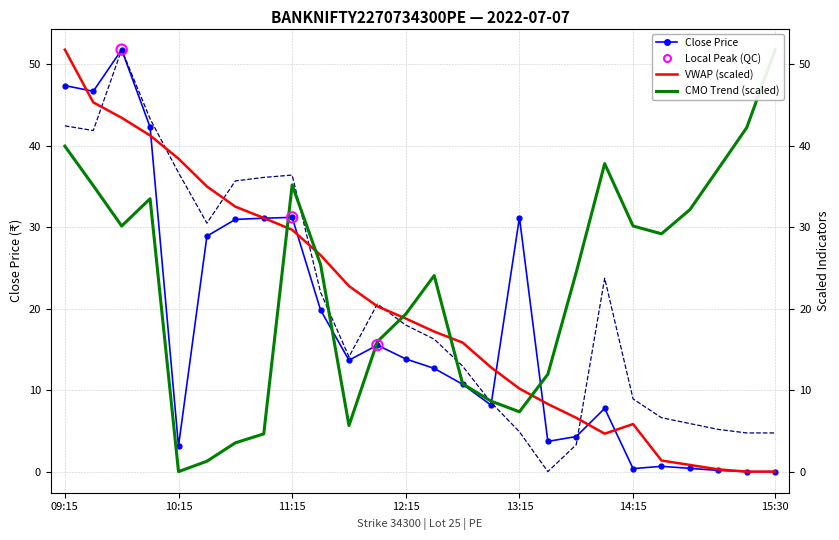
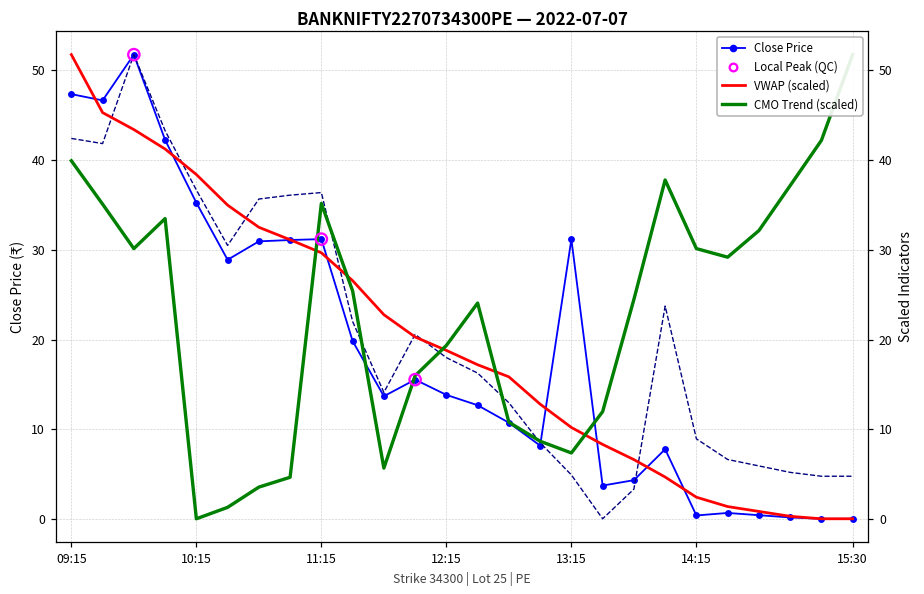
Close Price, 10:15: 3 -> 35
VWAP (scaled), 14:15: 6 -> 2
